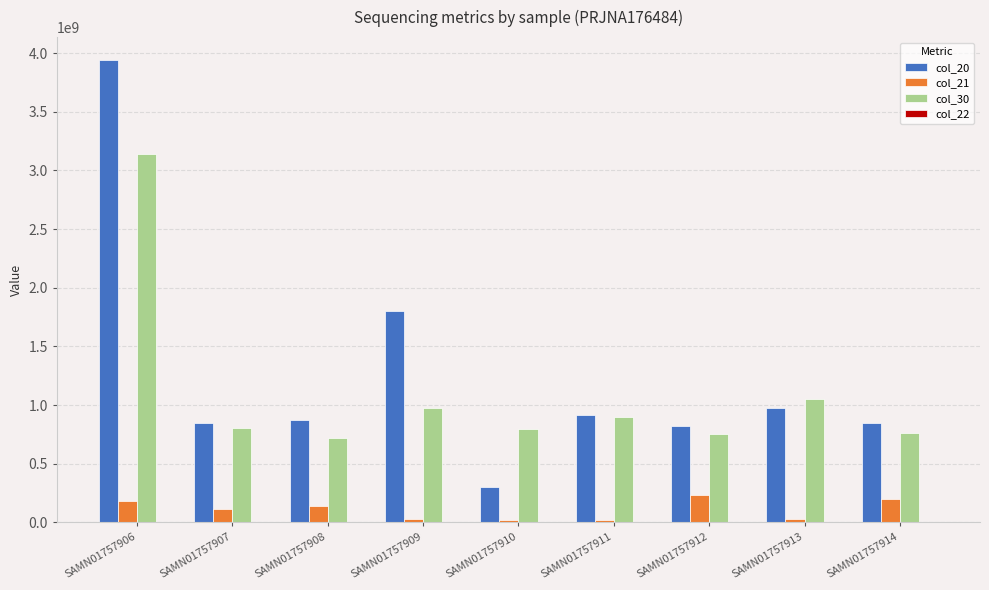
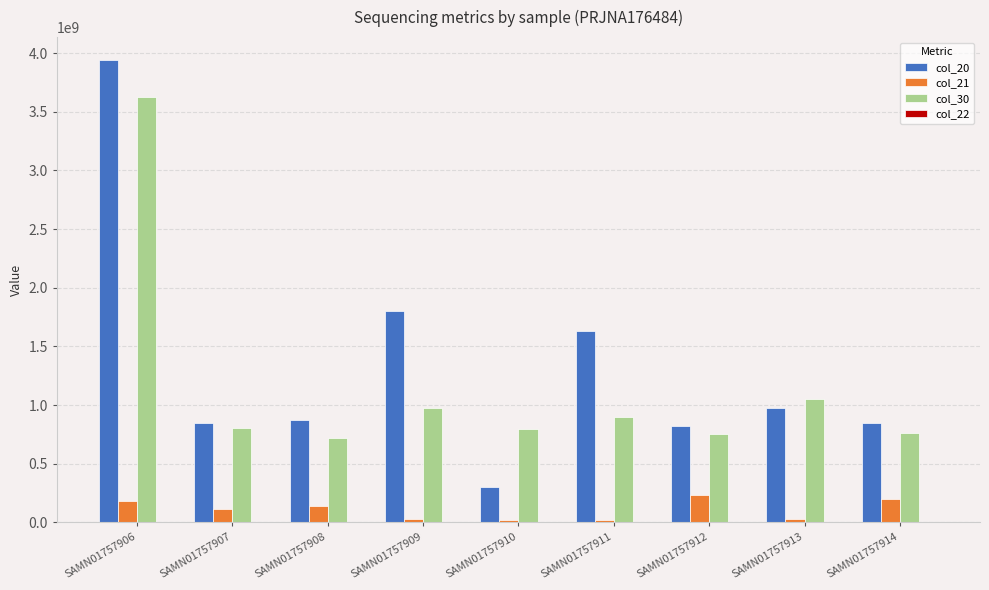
col_30, SAMN01757906: 3140000000 -> 3630000000
col_20, SAMN01757911: 920000000 -> 1630000000
